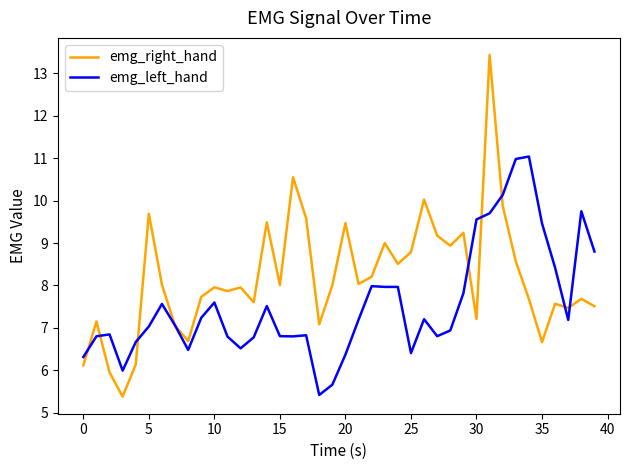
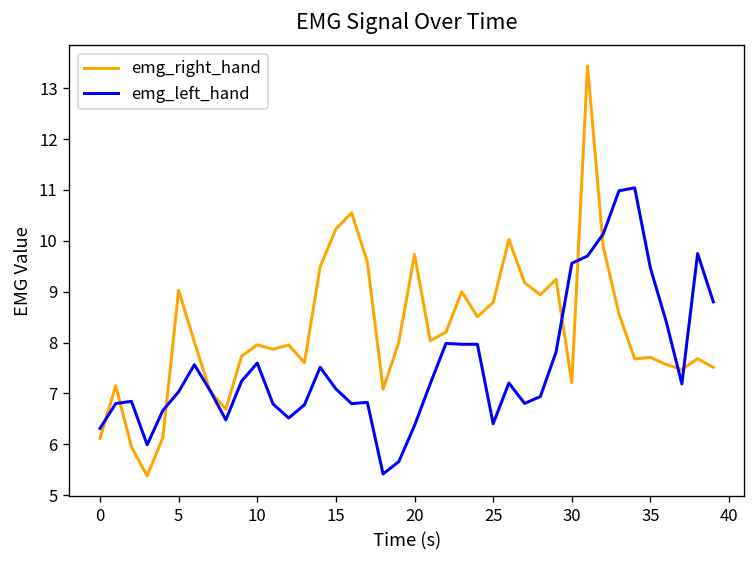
emg_right_hand, 5: 9.7 -> 9.0
emg_right_hand, 15: 8.0 -> 10.2
emg_left_hand, 15: 6.8 -> 7.1
emg_right_hand, 20: 9.5 -> 9.7
emg_right_hand, 35: 6.7 -> 7.7
